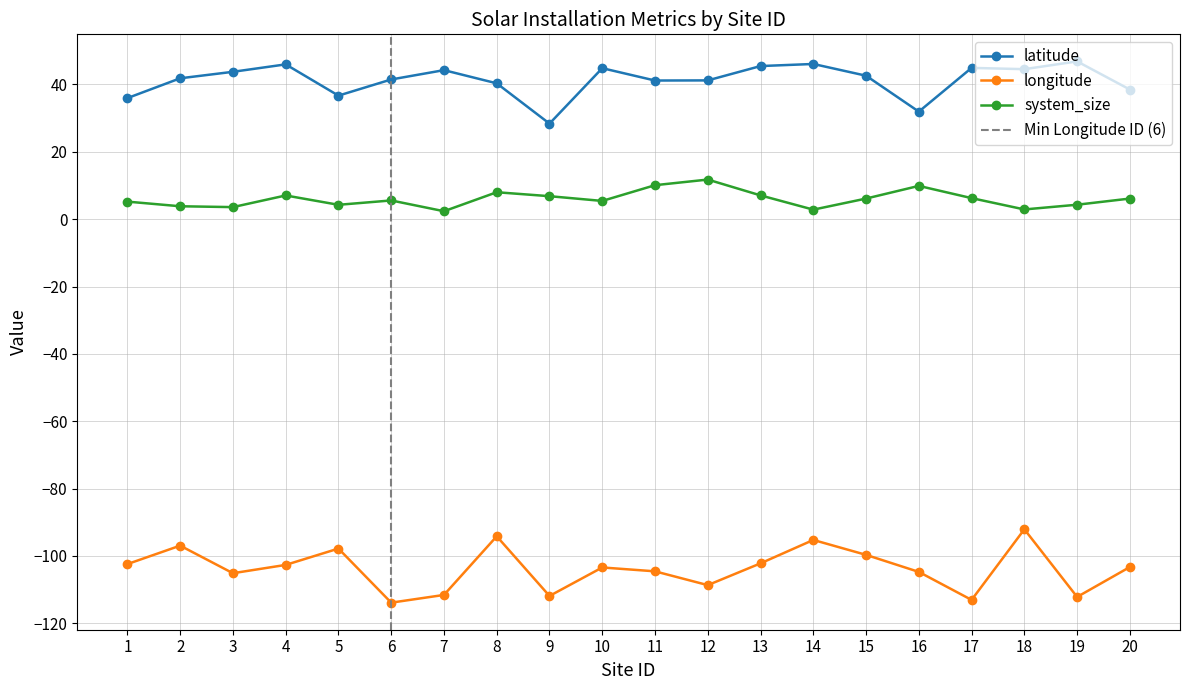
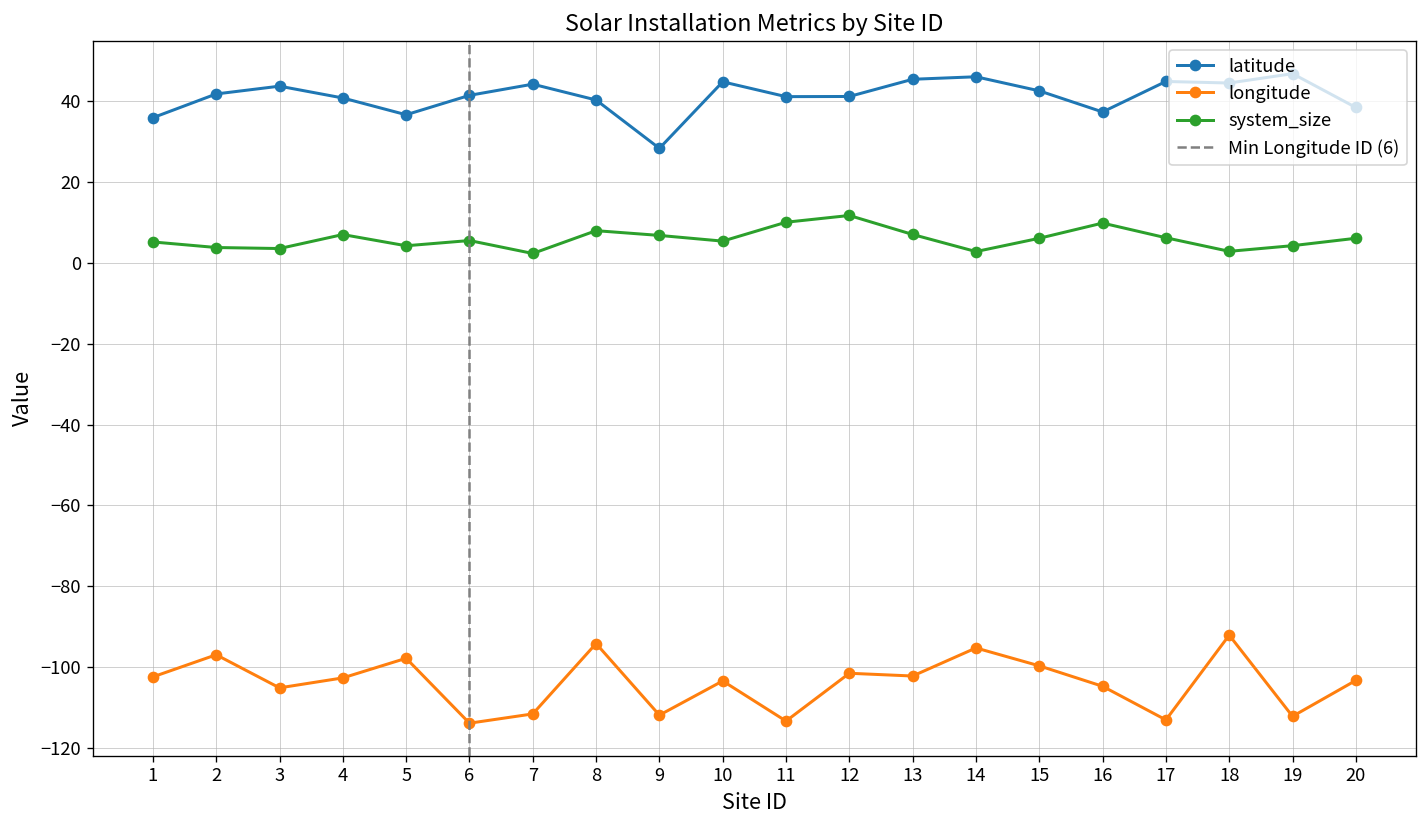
latitude, 4: 46 -> 41
longitude, 11: -105 -> -113
longitude, 12: -109 -> -102
latitude, 16: 32 -> 37
